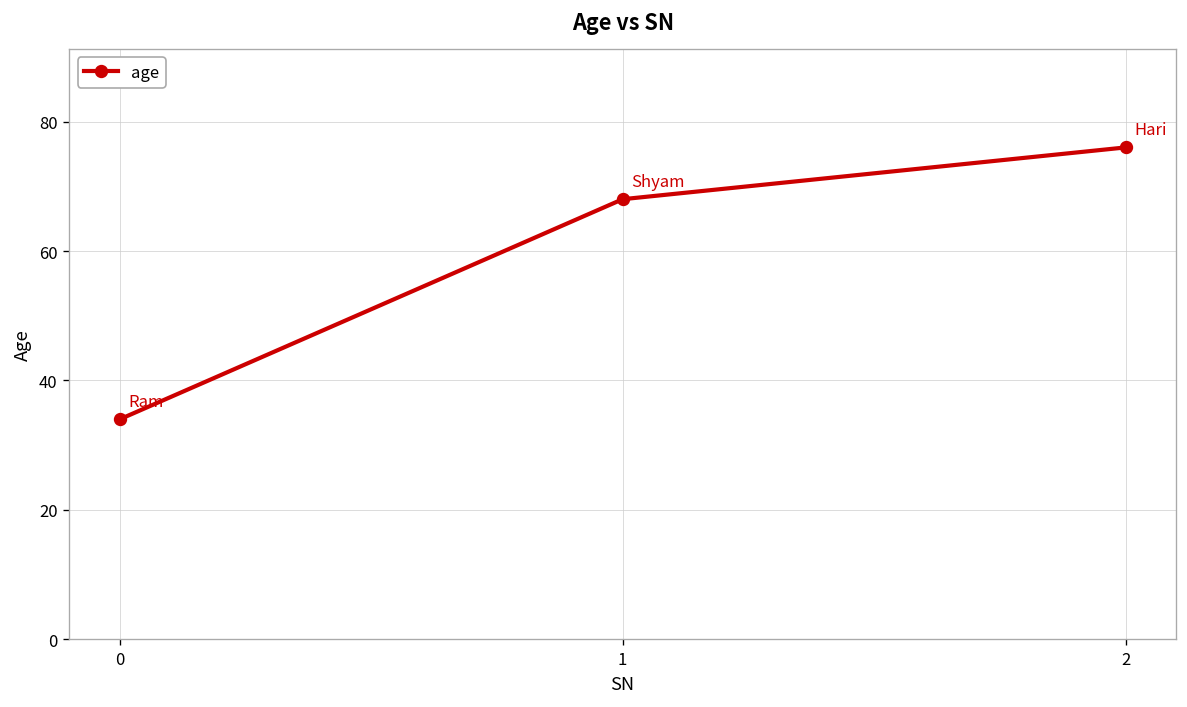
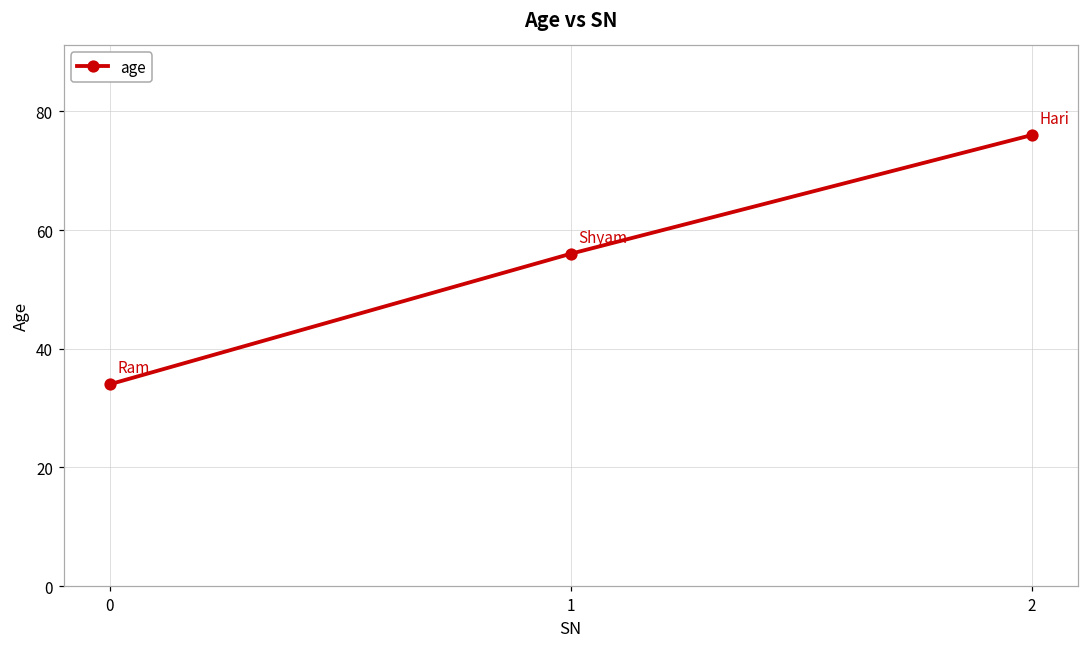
1: 68 -> 56
